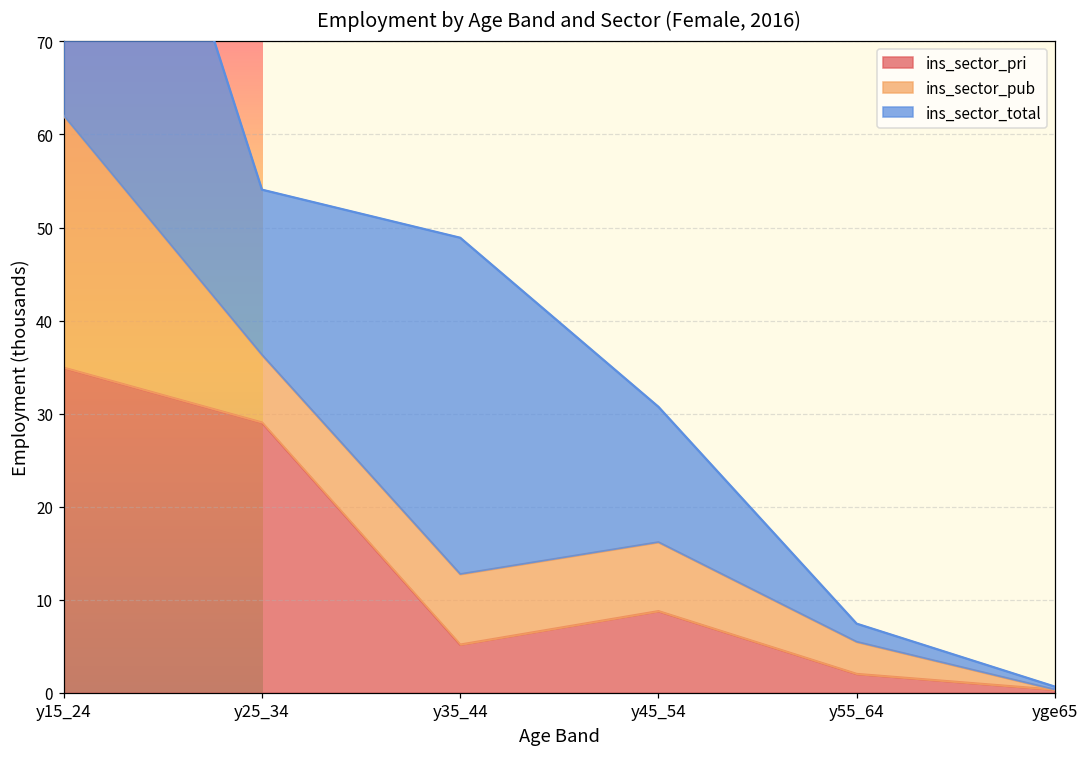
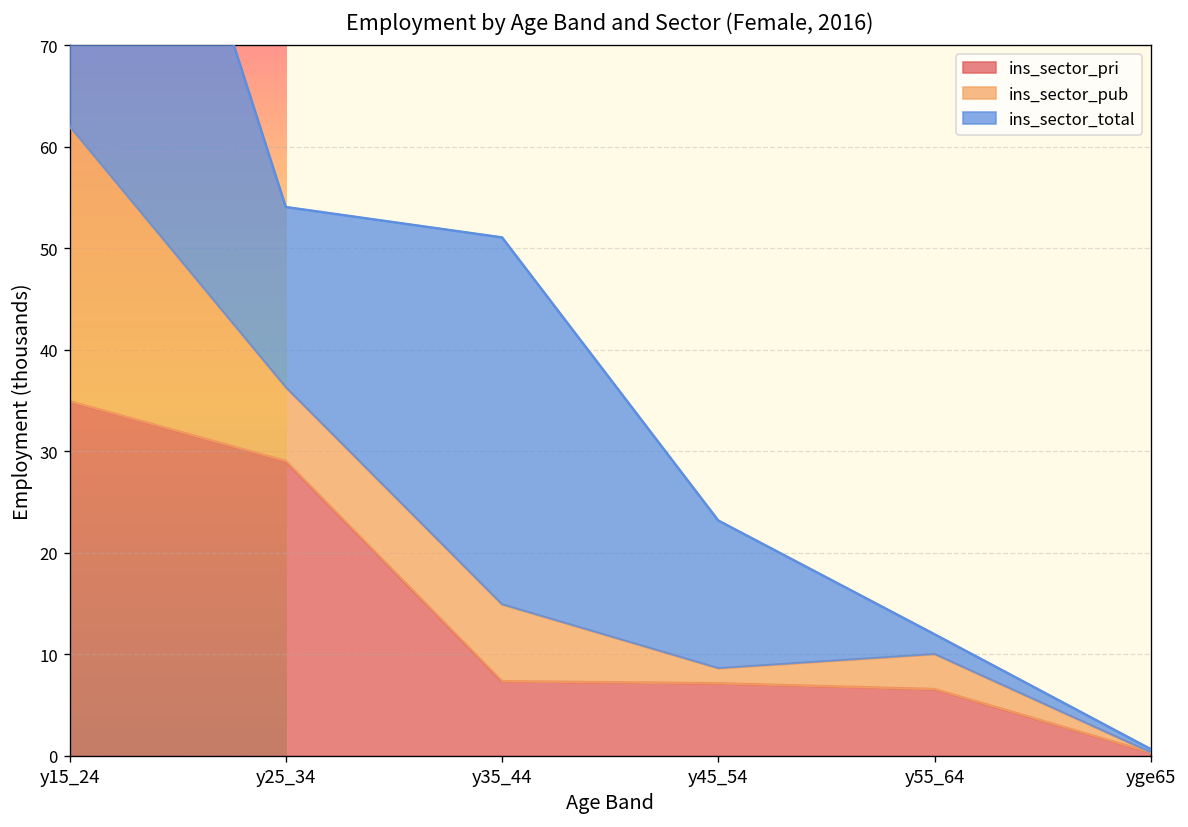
ins_sector_pri, y35_44: 5 -> 7
ins_sector_pri, y45_54: 9 -> 7
ins_sector_pub, y45_54: 7 -> 1
ins_sector_pri, y55_64: 2 -> 7
